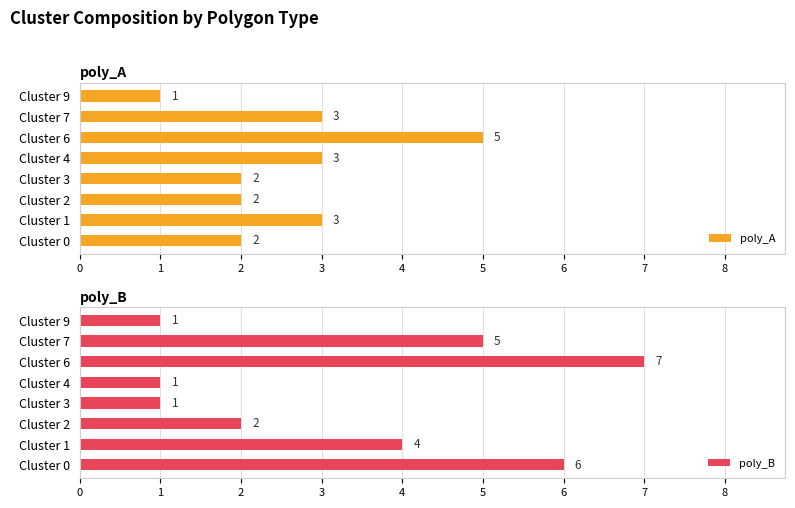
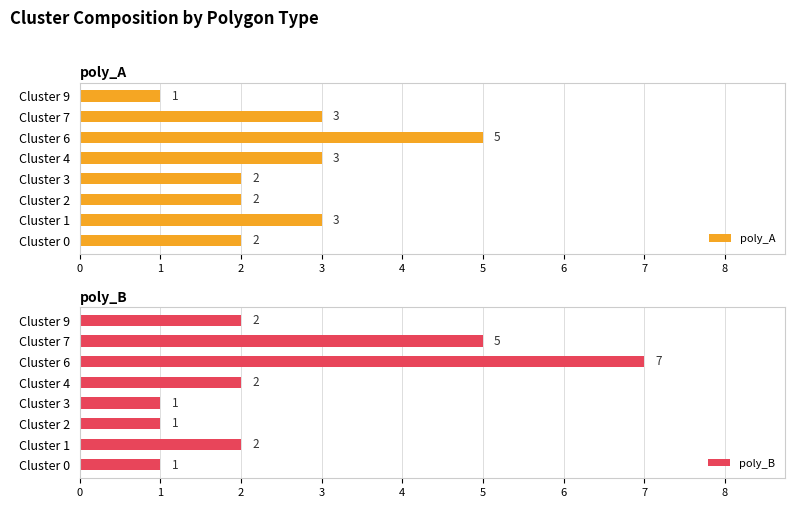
poly_B, Cluster 9: 1 -> 2
poly_B, Cluster 4: 1 -> 2
poly_B, Cluster 2: 2 -> 1
poly_B, Cluster 1: 4 -> 2
poly_B, Cluster 0: 6 -> 1
